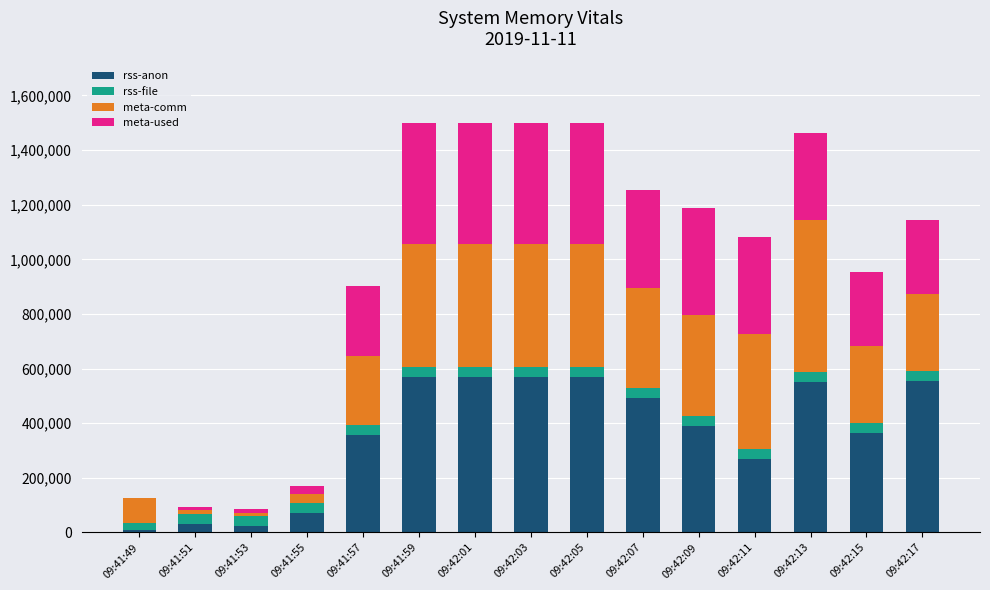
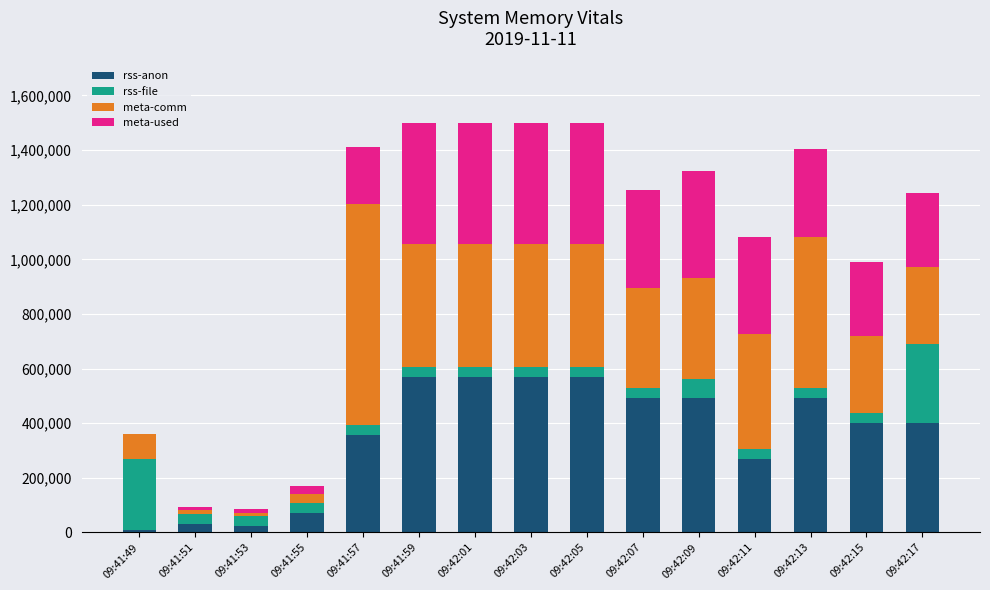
rss-file, 09:41:49: 20,000 -> 260,000
meta-comm, 09:41:57: 260,000 -> 810,000
meta-used, 09:41:57: 250,000 -> 210,000
rss-anon, 09:42:09: 390,000 -> 490,000
rss-file, 09:42:09: 40,000 -> 70,000
rss-anon, 09:42:13: 550,000 -> 490,000
rss-anon, 09:42:15: 360,000 -> 400,000
rss-anon, 09:42:17: 560,000 -> 400,000
rss-file, 09:42:17: 40,000 -> 290,000
